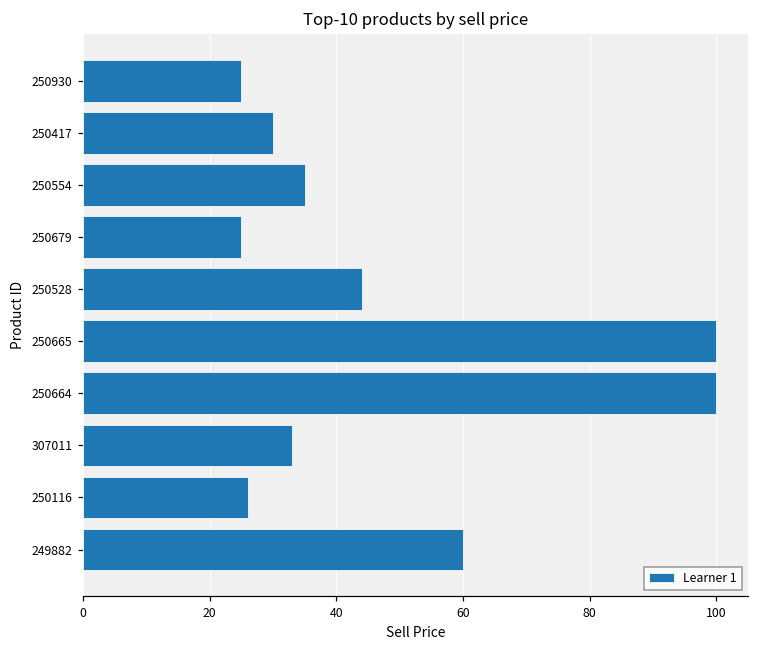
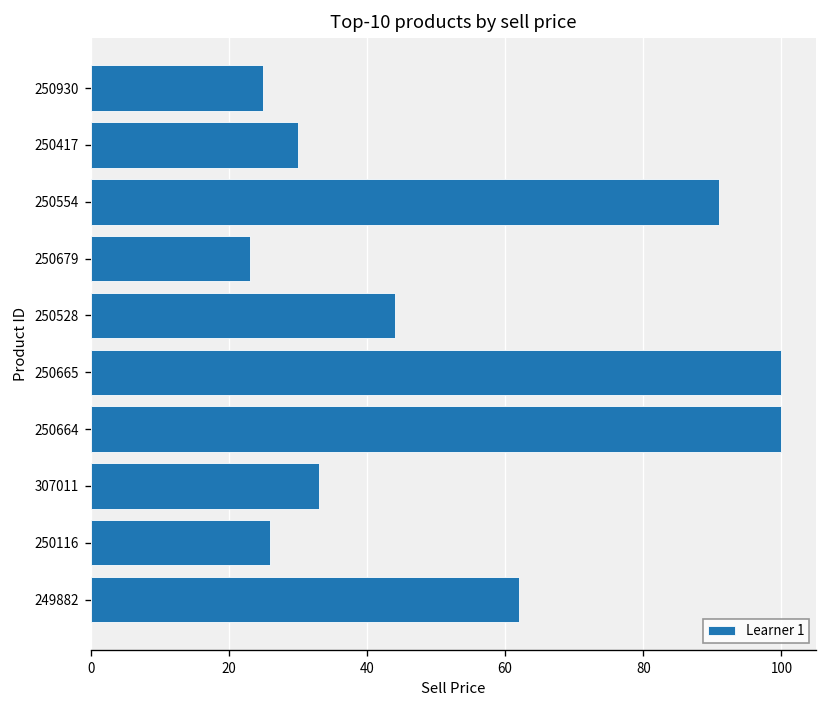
250554: 35 -> 91
250679: 25 -> 23
249882: 60 -> 62
